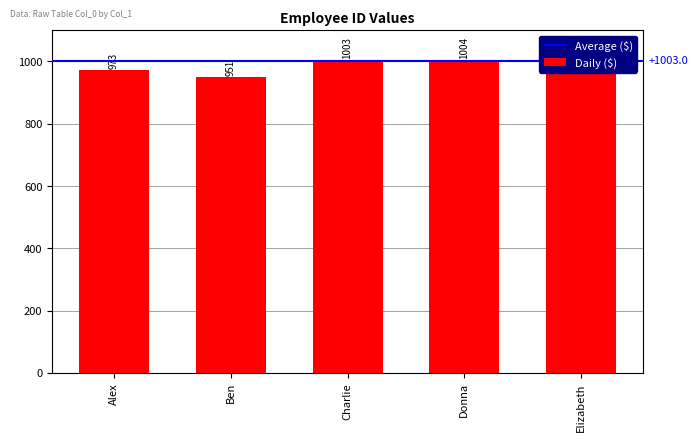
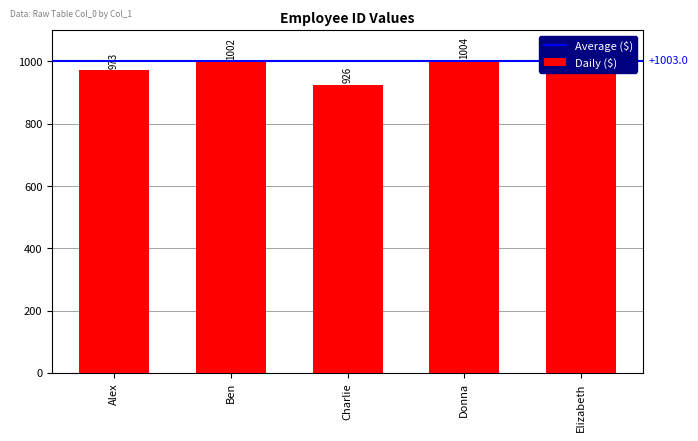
Ben: 951 -> 1002
Charlie: 1003 -> 926
